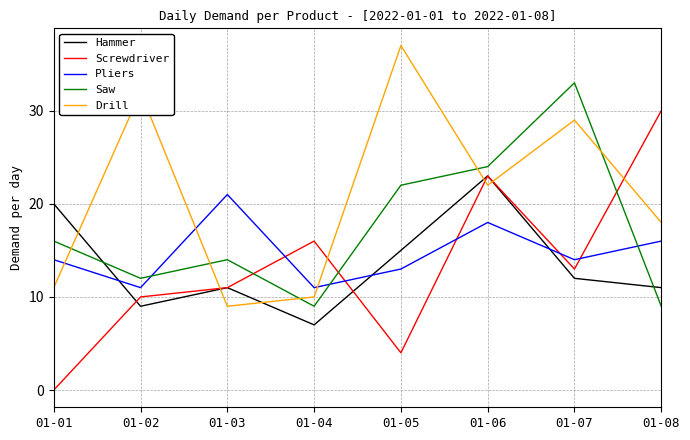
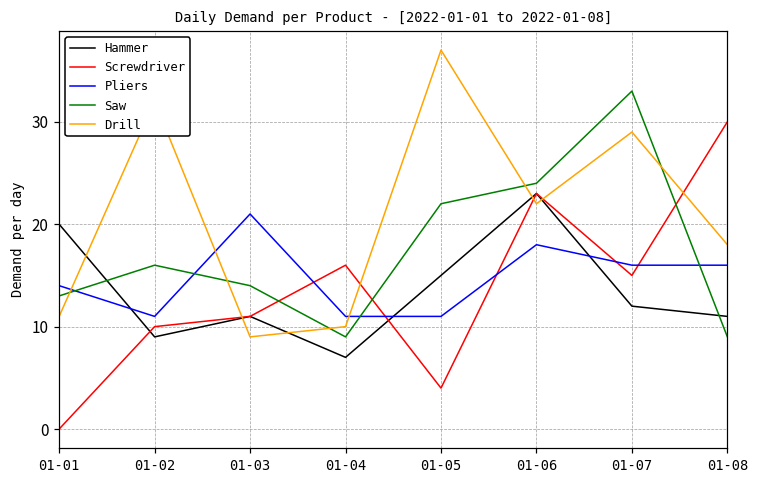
Saw, 01-01: 16 -> 13
Saw, 01-02: 12 -> 16
Pliers, 01-05: 13 -> 11
Screwdriver, 01-07: 13 -> 15
Pliers, 01-07: 14 -> 16
